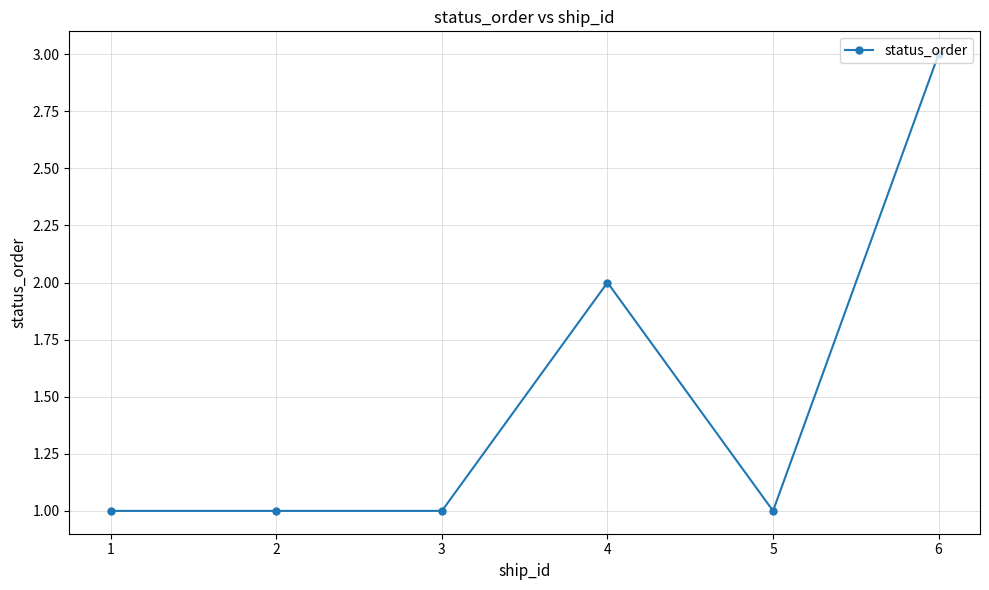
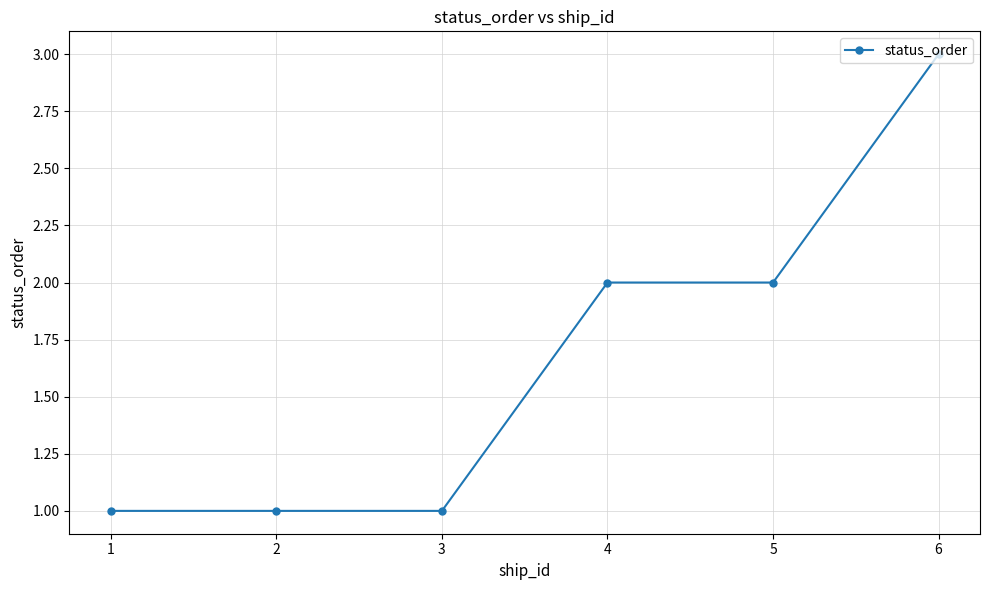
5: 1 -> 2
